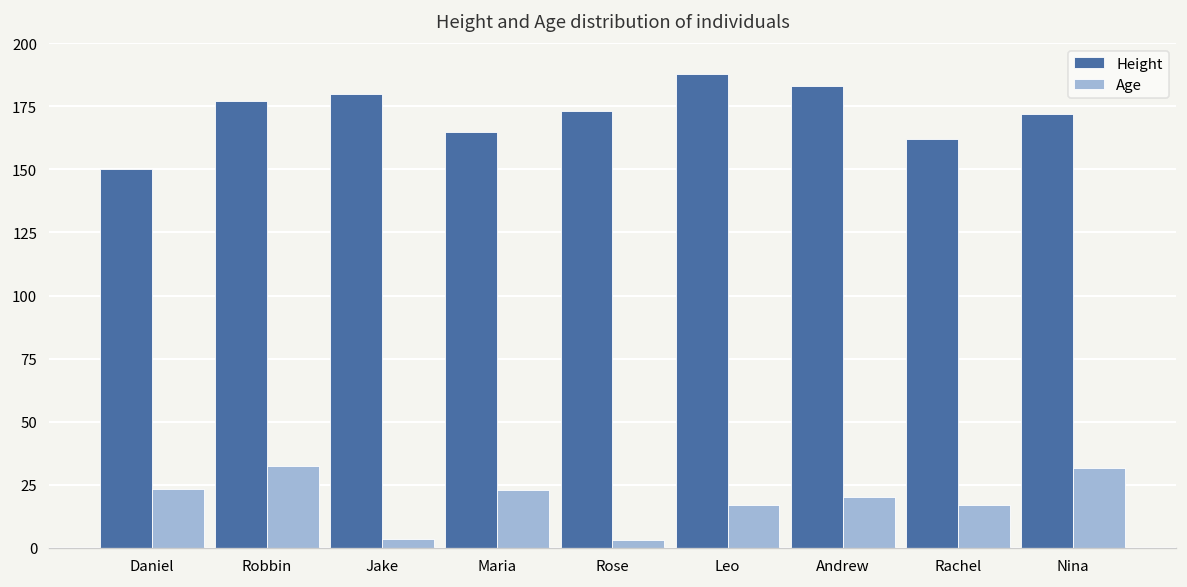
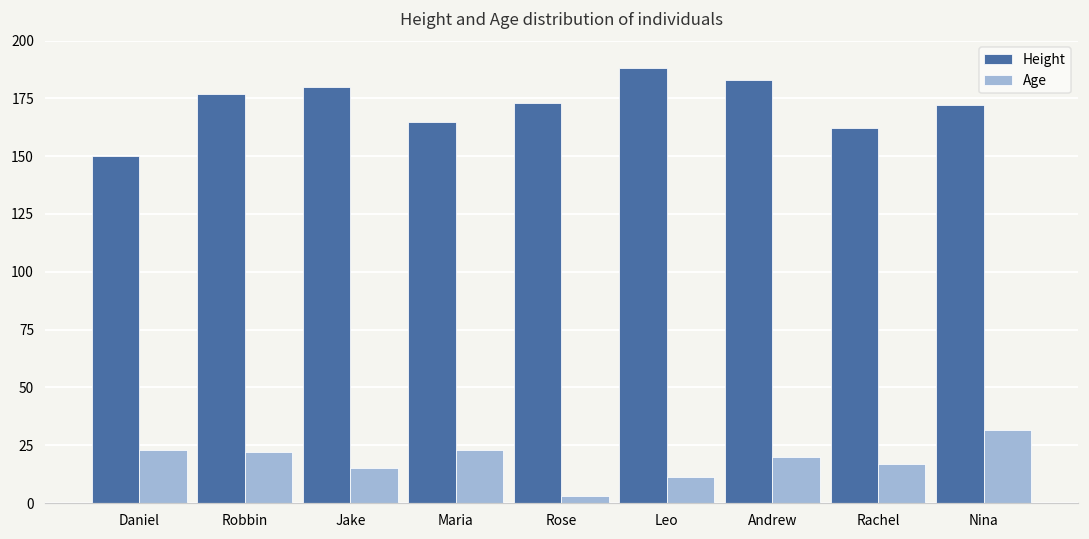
Age, Robbin: 32 -> 22
Age, Jake: 4 -> 15
Age, Leo: 17 -> 11
